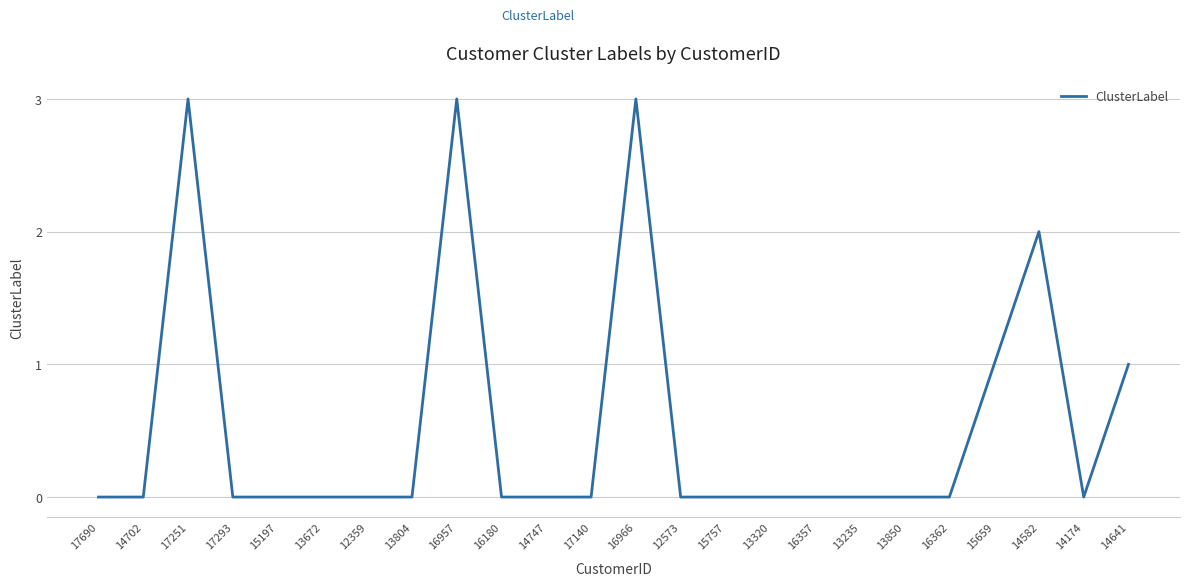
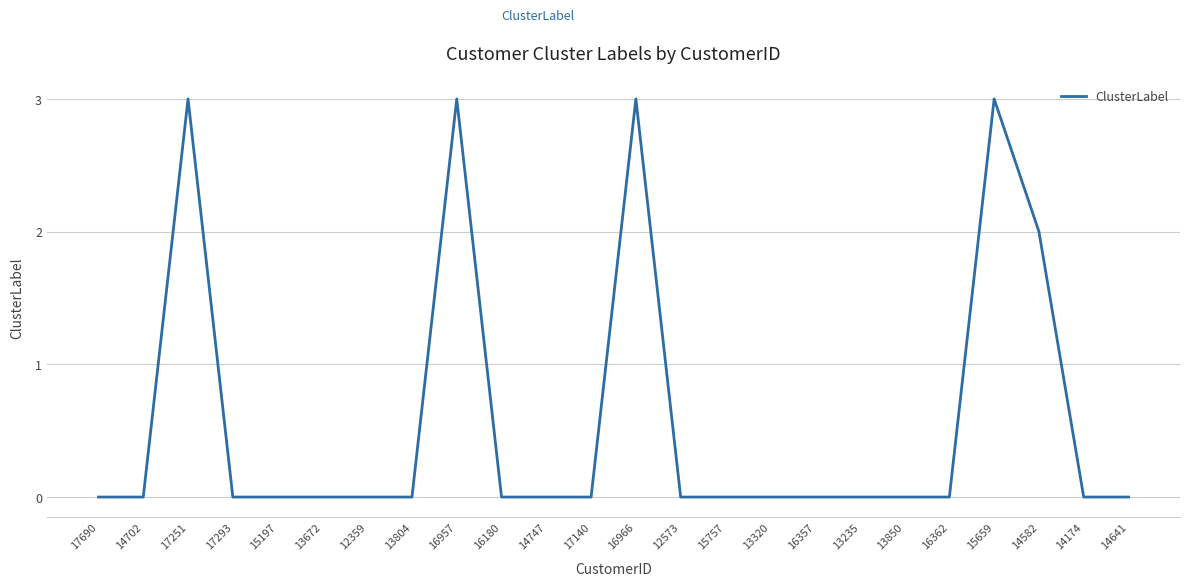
15659: 1 -> 3
14641: 1 -> 0
